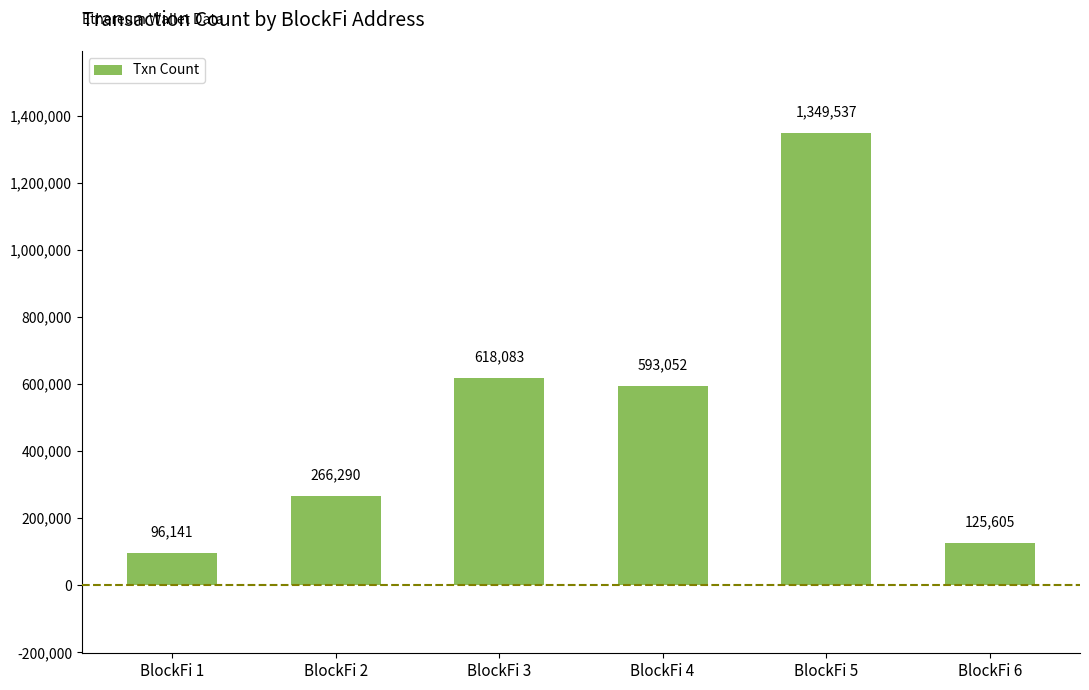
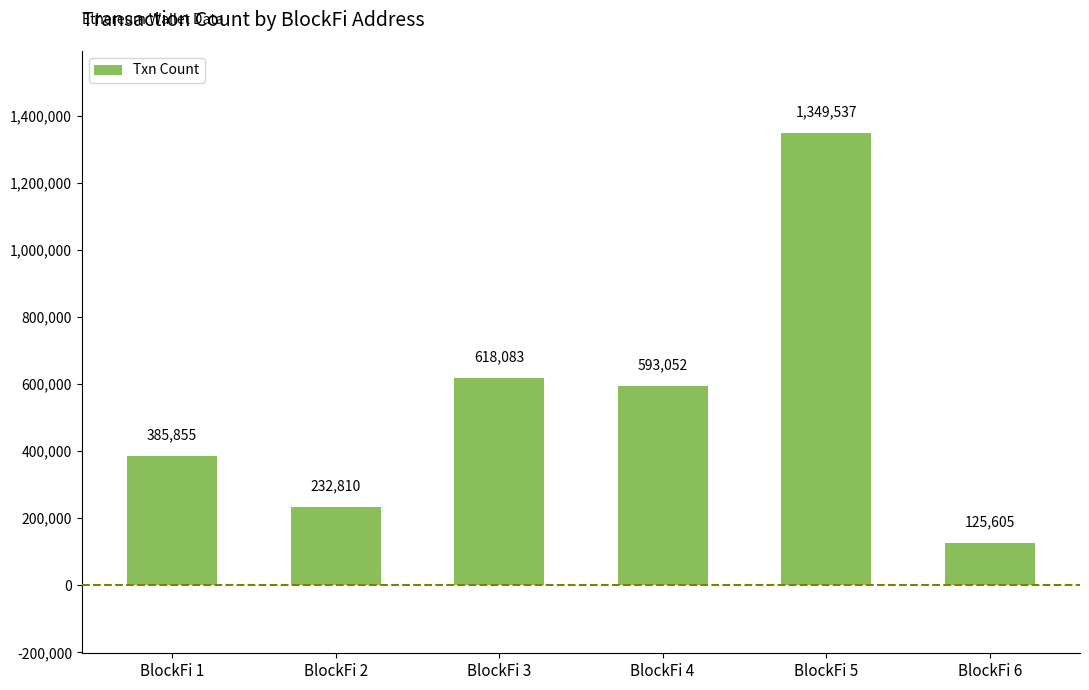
BlockFi 1: 96,141 -> 385,855
BlockFi 2: 266,290 -> 232,810
